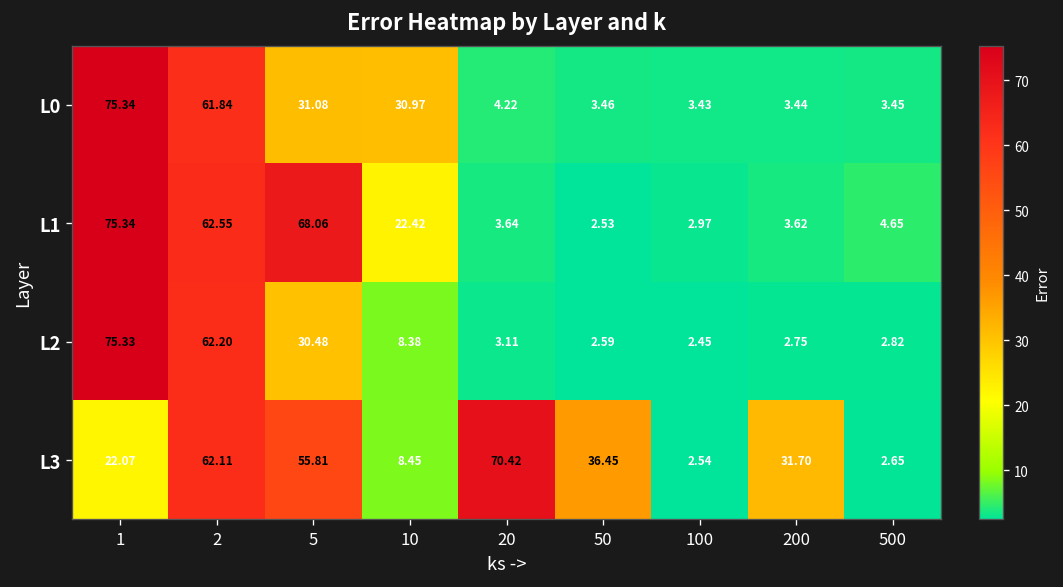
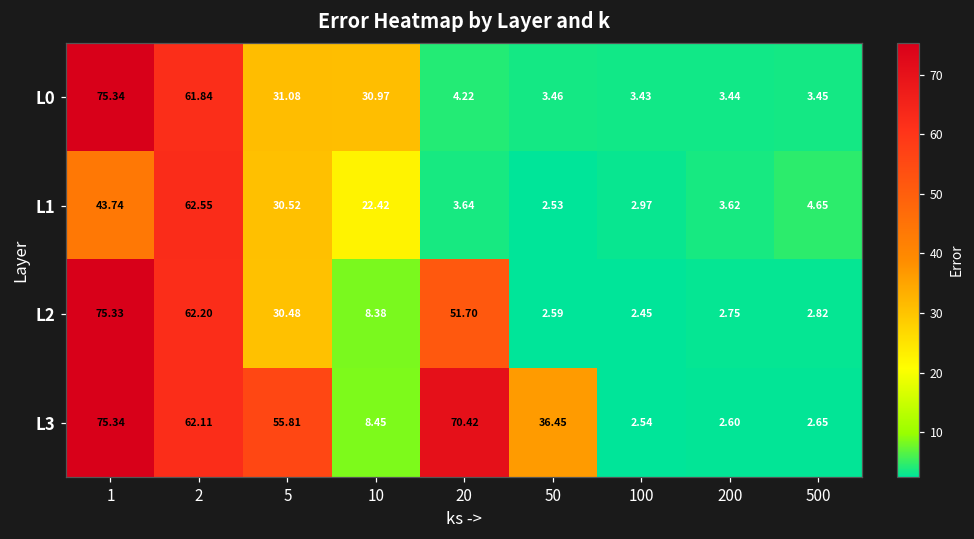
L1, 1: 75.34 -> 43.74
L1, 5: 68.06 -> 30.52
L2, 20: 3.11 -> 51.70
L3, 1: 22.07 -> 75.34
L3, 200: 31.70 -> 2.60
